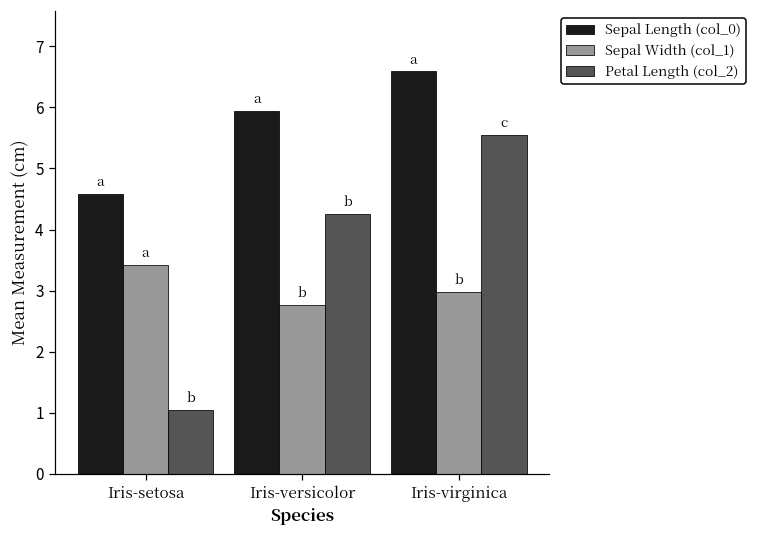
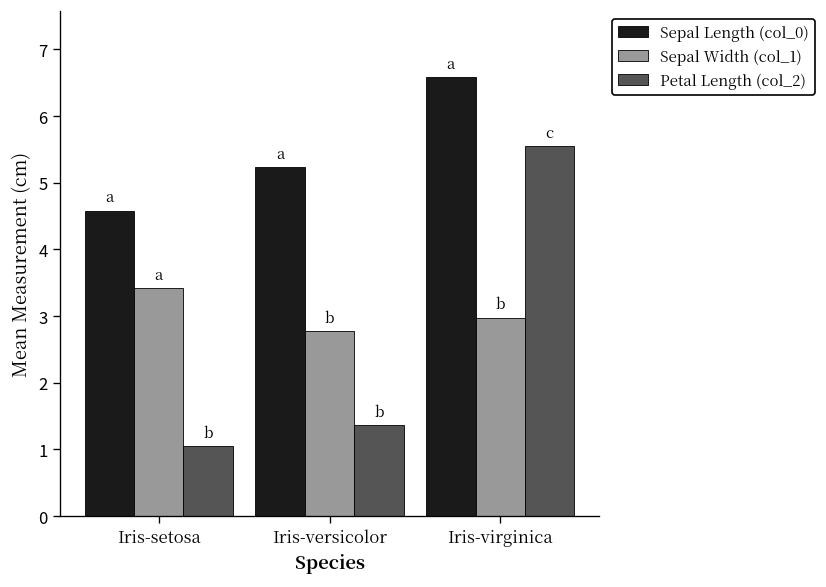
Sepal Length (col_0), Iris-versicolor: 5.9 -> 5.2
Petal Length (col_2), Iris-versicolor: 4.3 -> 1.4
